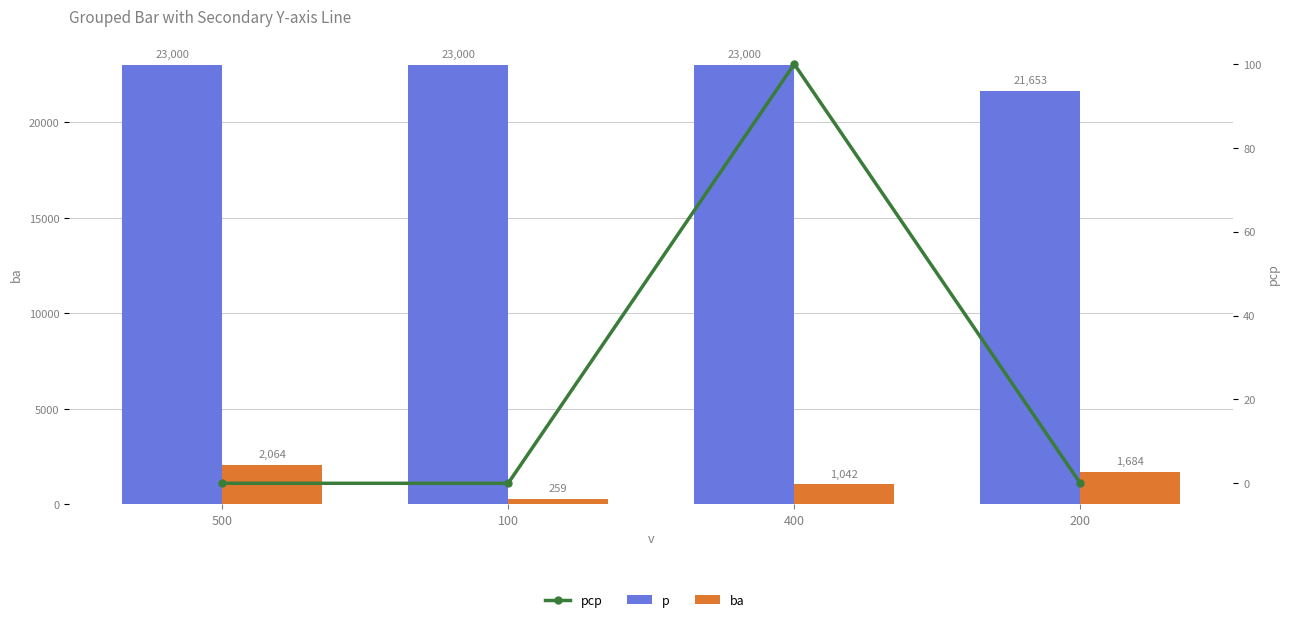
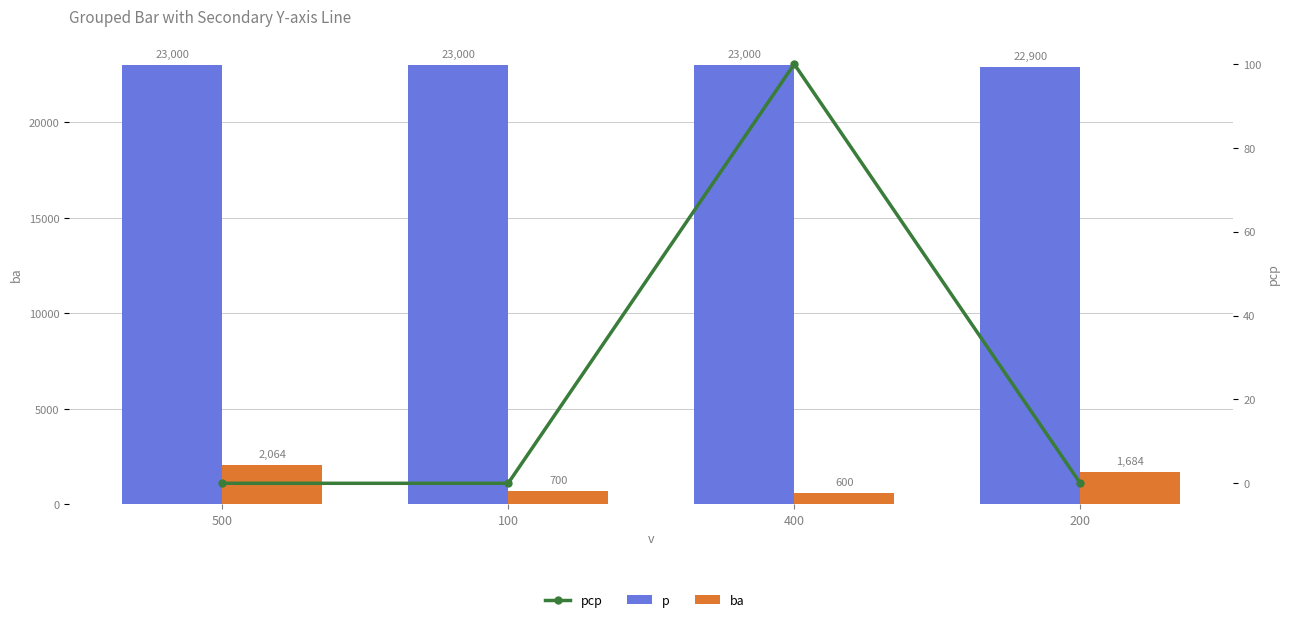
ba, 100: 259 -> 700
ba, 400: 1,042 -> 600
p, 200: 21,653 -> 22,900
